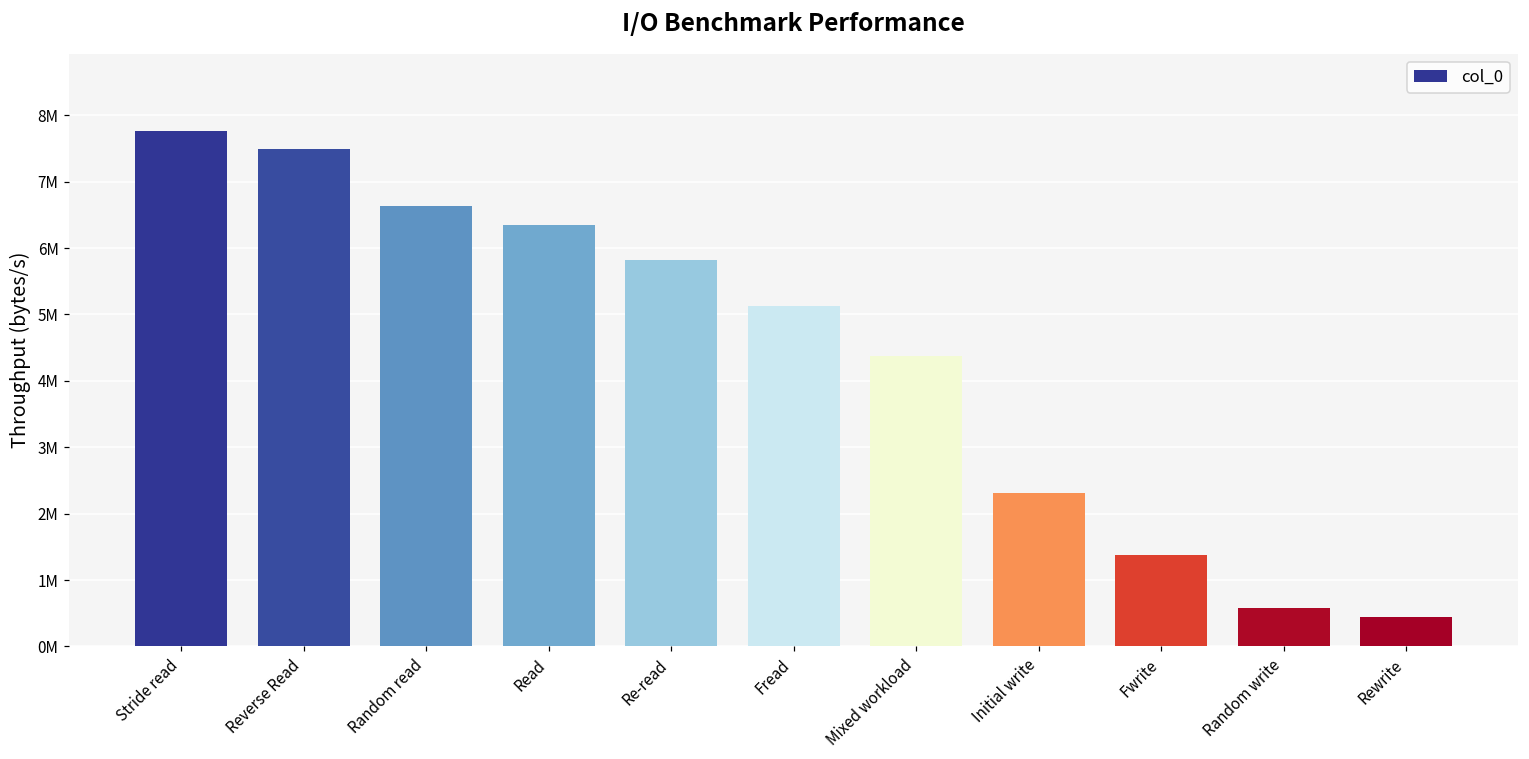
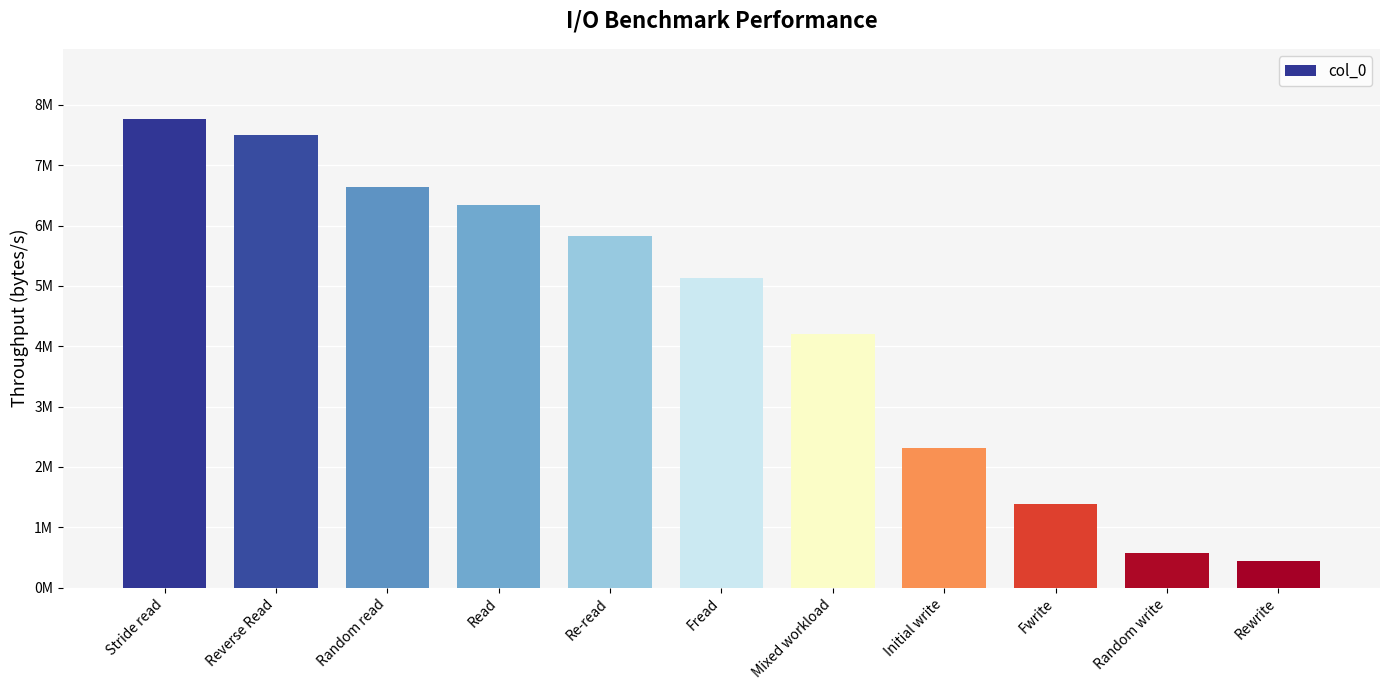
Mixed workload: 4400000 -> 4200000
